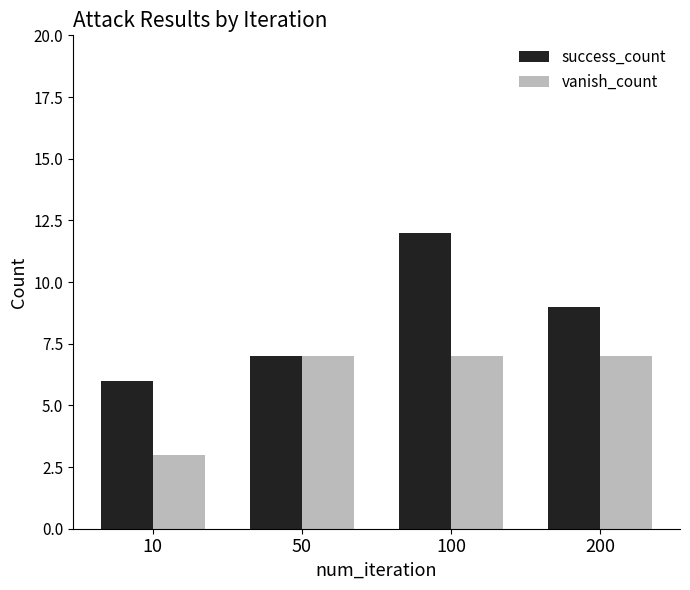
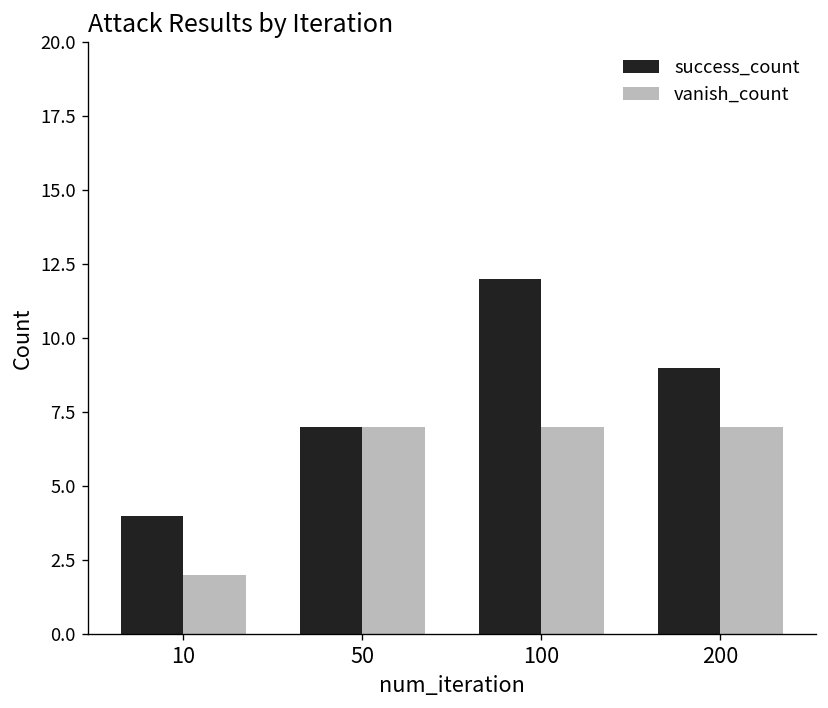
success_count, 10: 6 -> 4
vanish_count, 10: 3 -> 2
